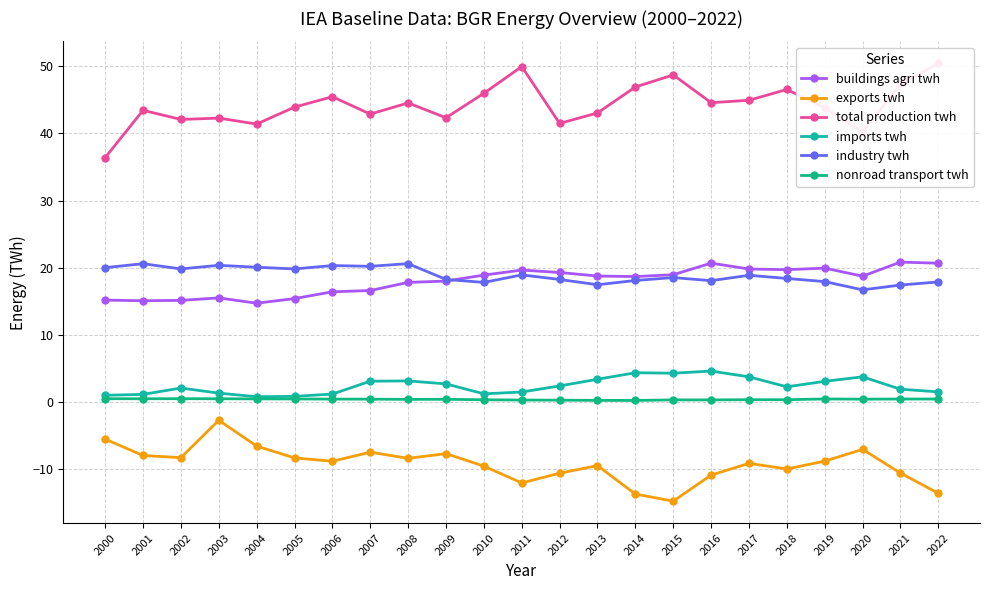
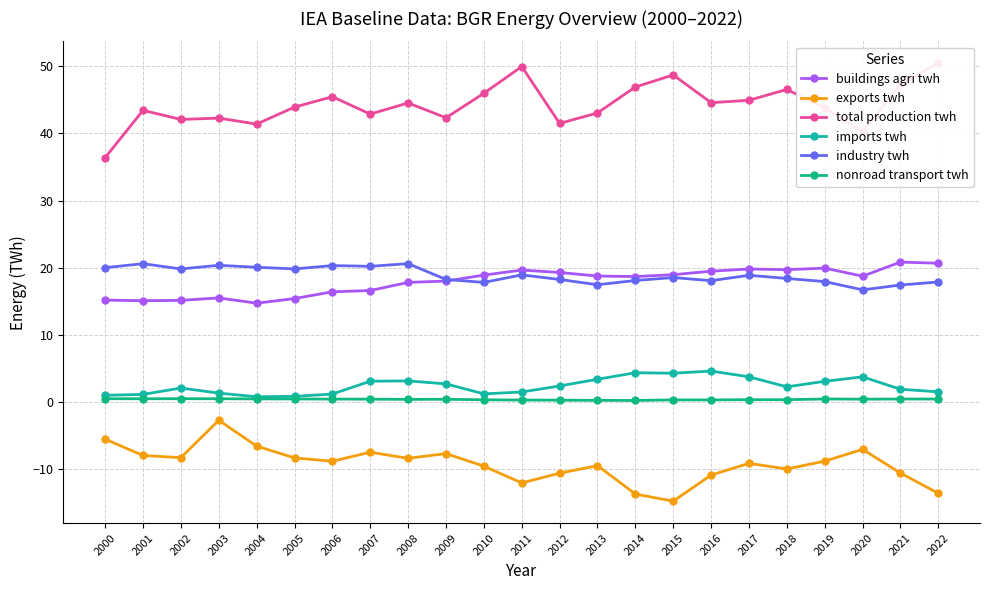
buildings agri twh, 2016: 21 -> 19
